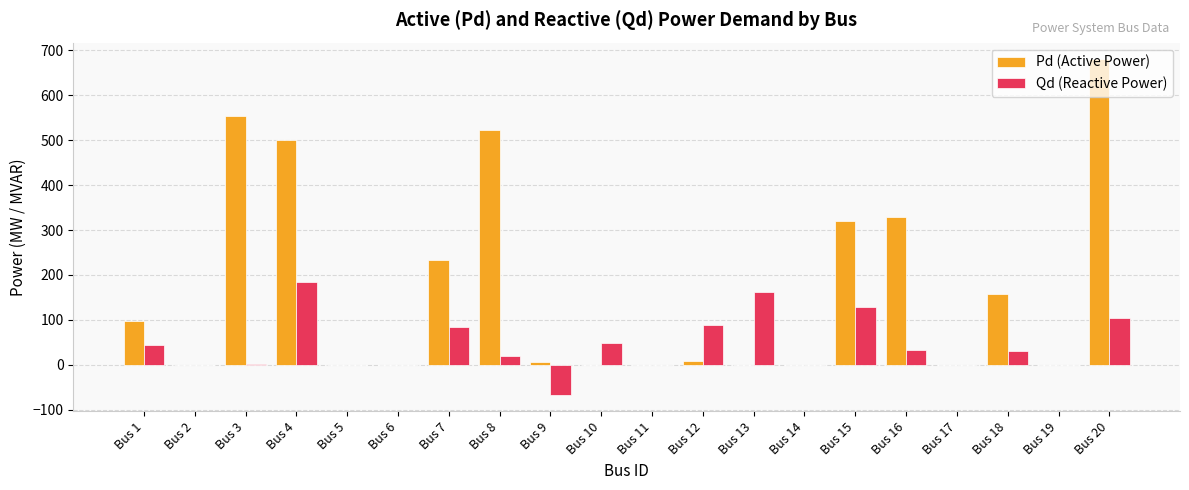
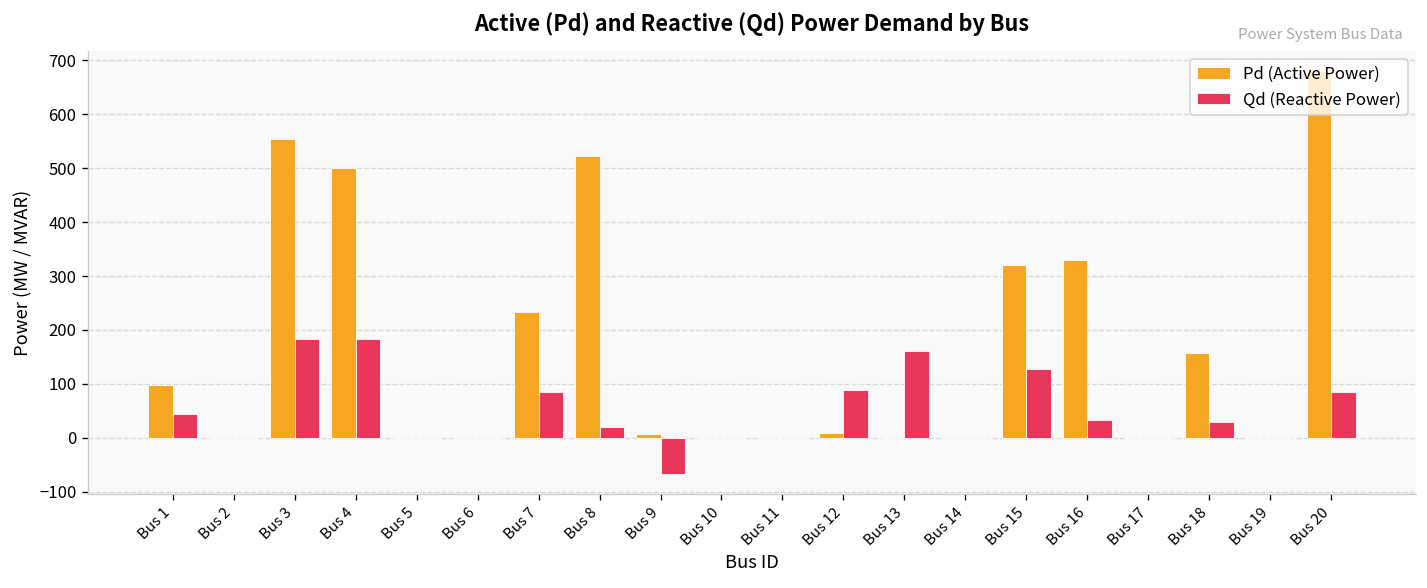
Qd (Reactive Power), Bus 3: 0 -> 180
Qd (Reactive Power), Bus 10: 50 -> 0
Qd (Reactive Power), Bus 20: 100 -> 80
